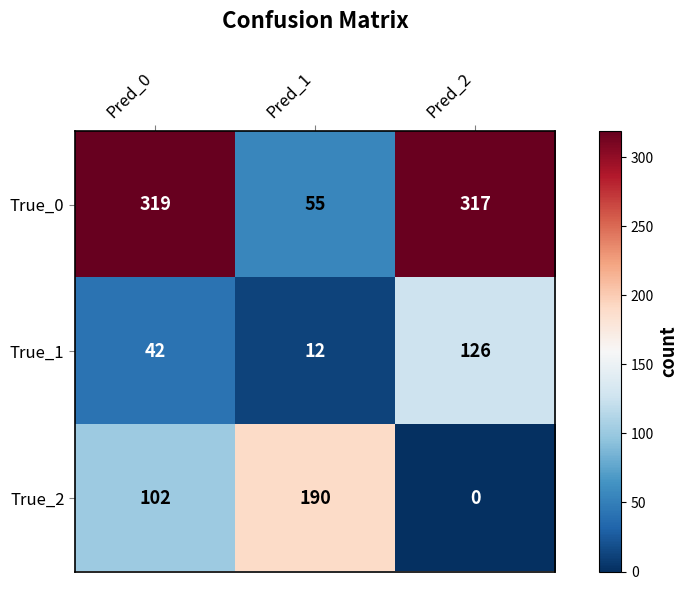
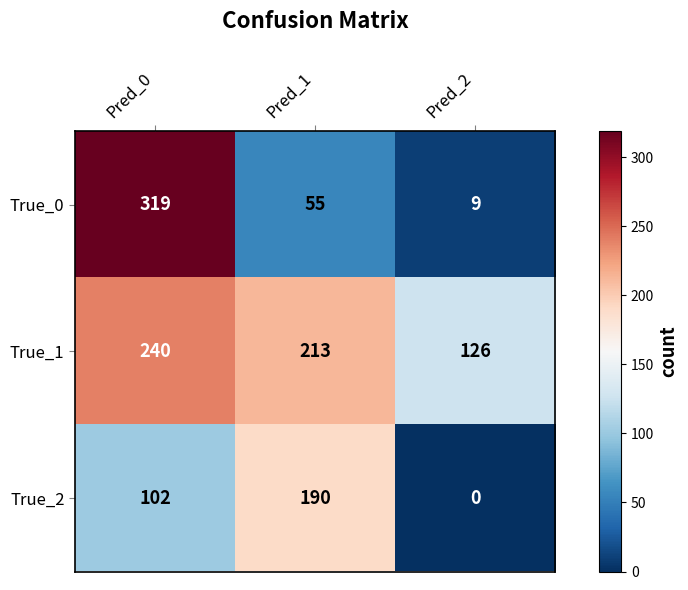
True_0, Pred_2: 317 -> 9
True_1, Pred_0: 42 -> 240
True_1, Pred_1: 12 -> 213
